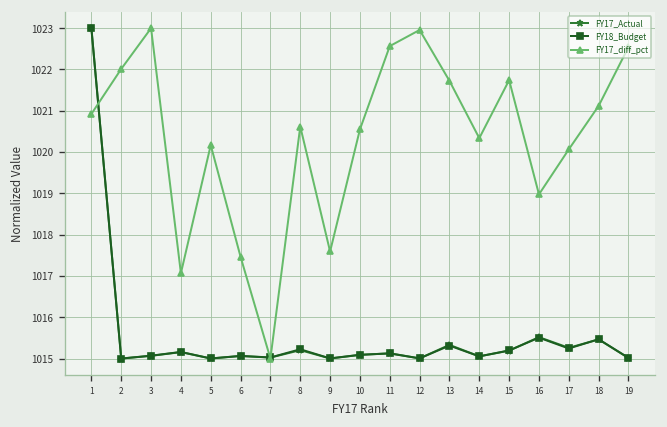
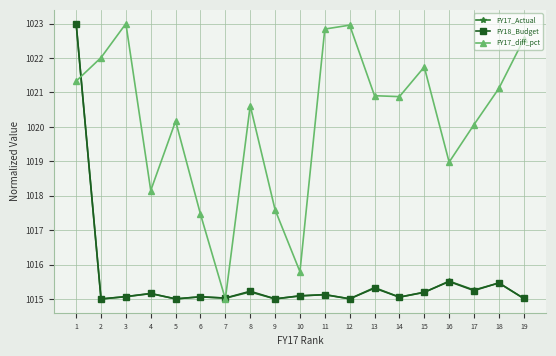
FY17_diff_pct, 1: 1020.9 -> 1021.3
FY17_diff_pct, 4: 1017.1 -> 1018.2
FY17_diff_pct, 10: 1020.5 -> 1015.8
FY17_diff_pct, 11: 1022.6 -> 1022.8
FY17_diff_pct, 13: 1021.7 -> 1020.9
FY17_diff_pct, 14: 1020.3 -> 1020.9
